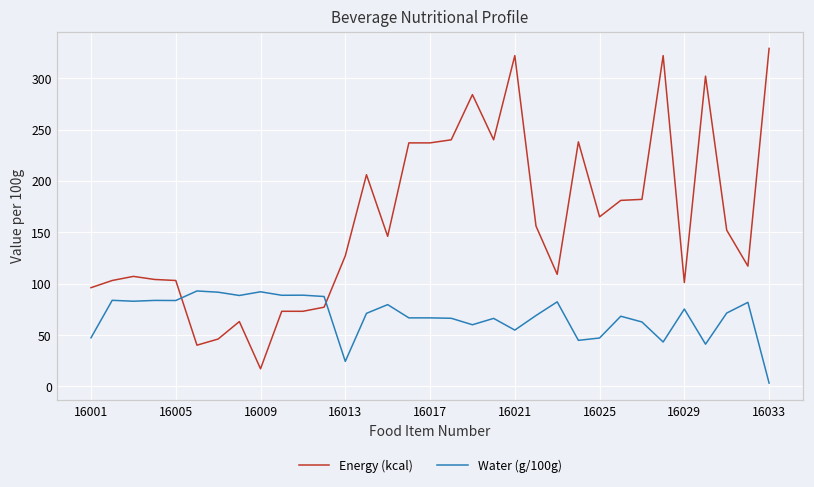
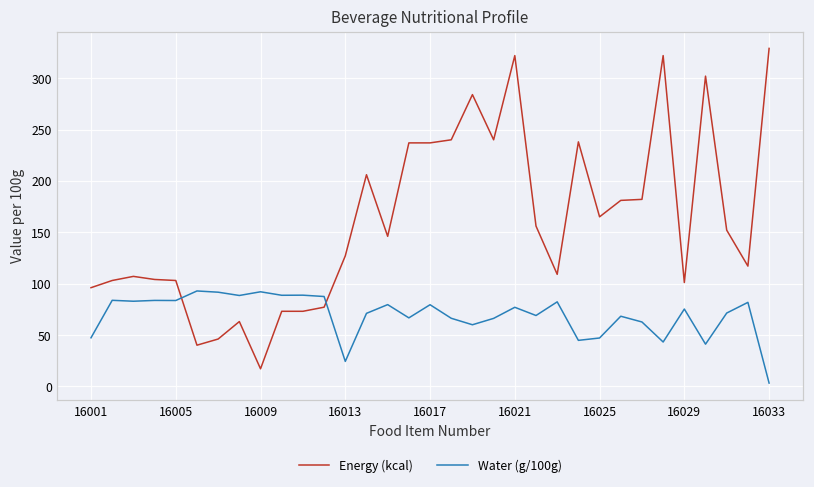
Water (g/100g), 16017: 70 -> 80
Water (g/100g), 16021: 50 -> 80
